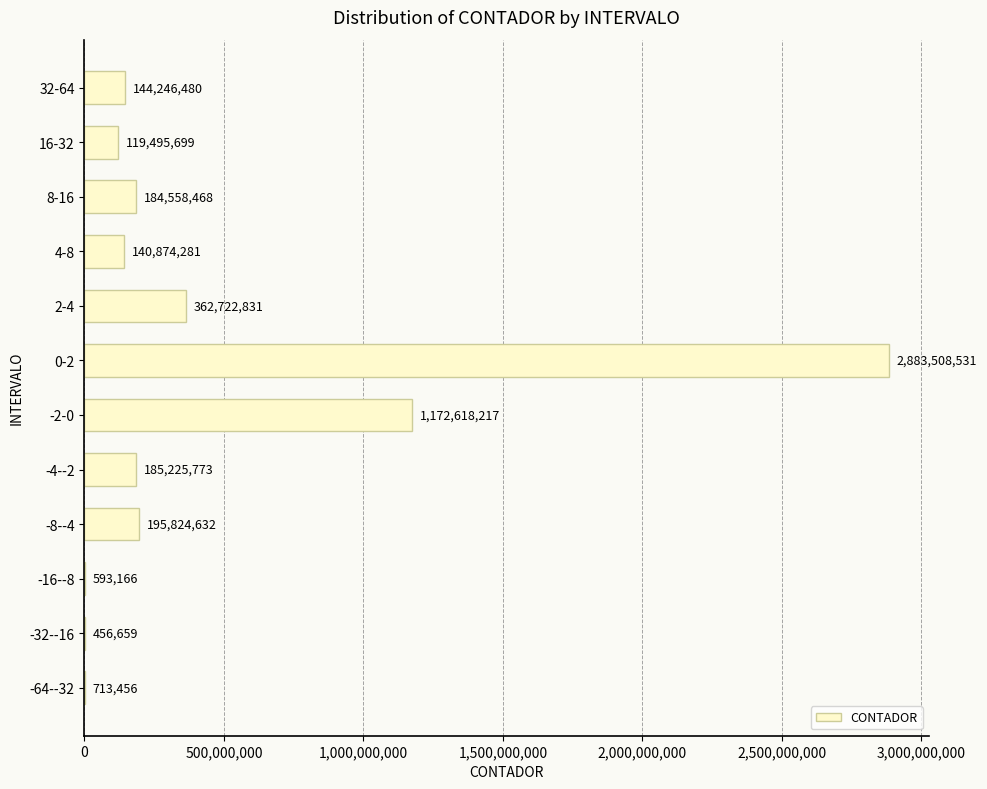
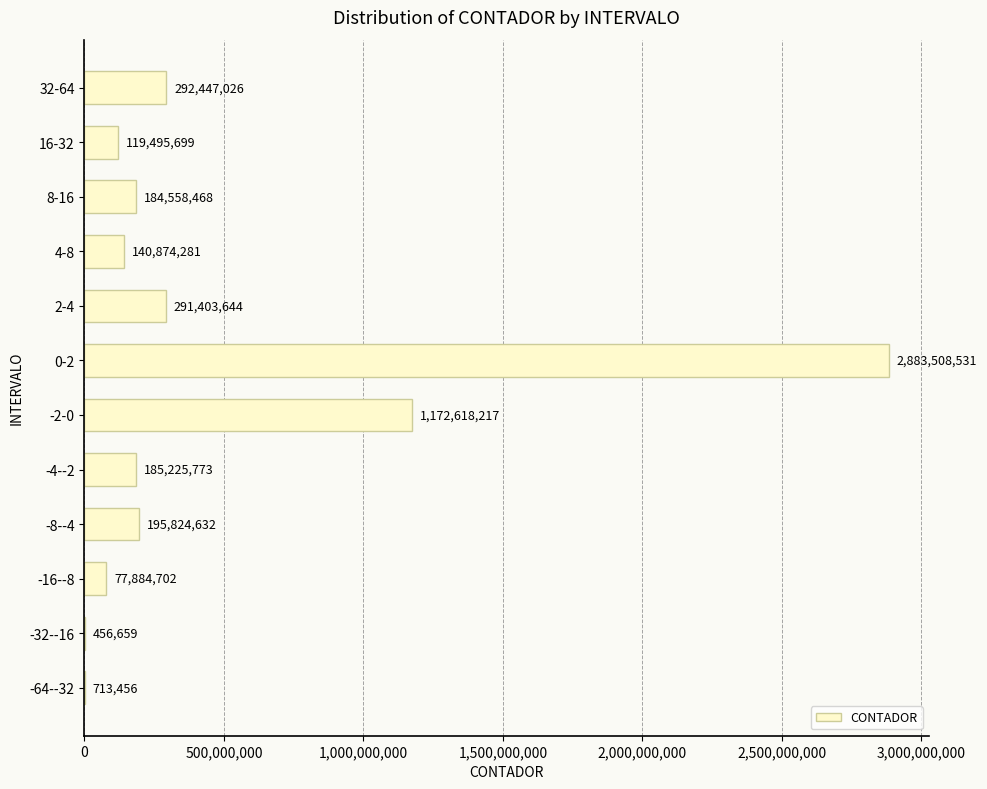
32-64: 144,246,480 -> 292,447,026
2-4: 362,722,831 -> 291,403,644
-16--8: 593,166 -> 77,884,702
